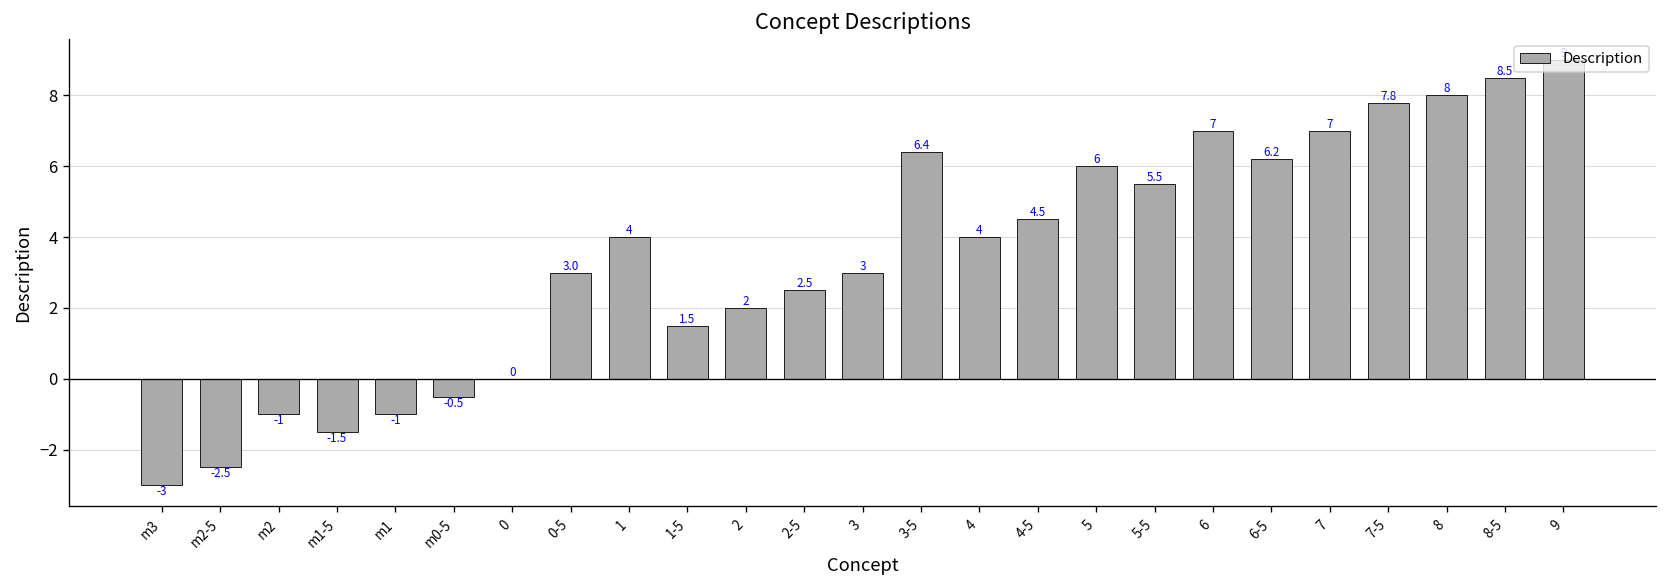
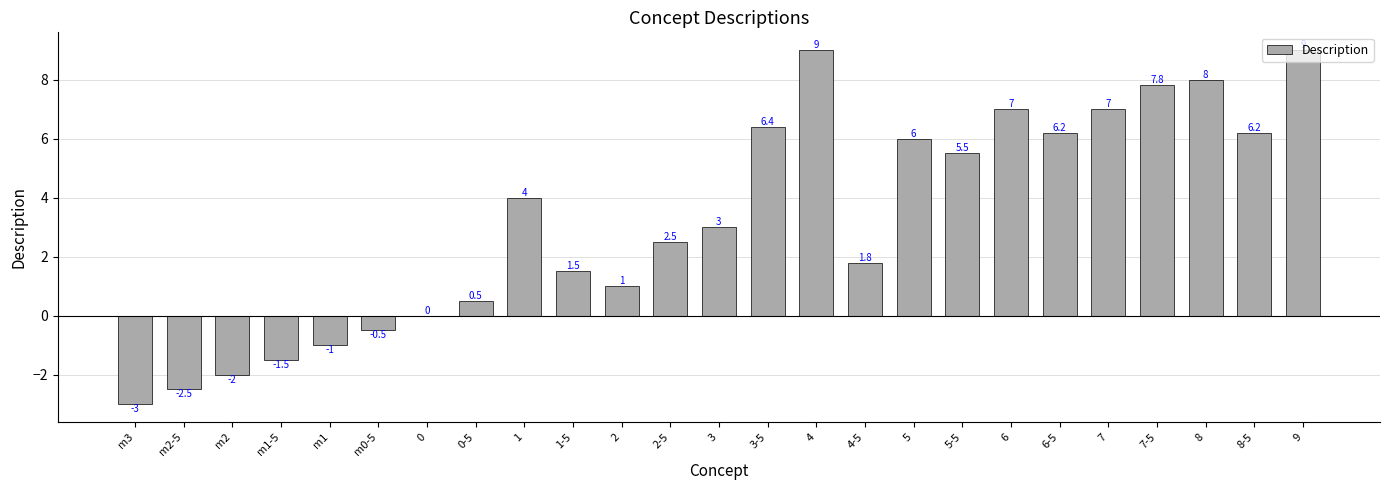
m2: -1 -> -2
0-5: 3.0 -> 0.5
2: 2 -> 1
4: 4 -> 9
4-5: 4.5 -> 1.8
8-5: 8.5 -> 6.2
